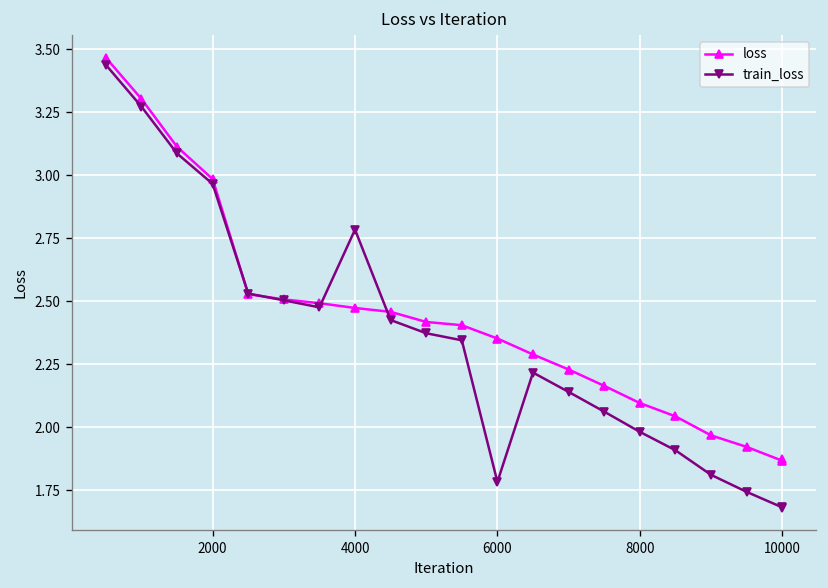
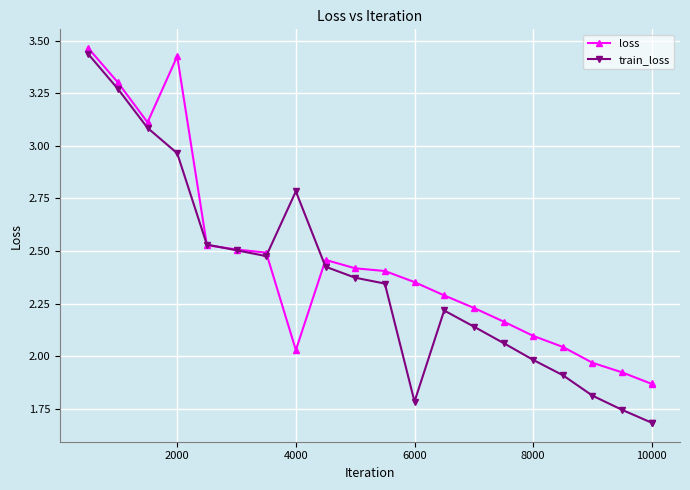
loss, 2000: 2.98 -> 3.43
loss, 4000: 2.47 -> 2.03
